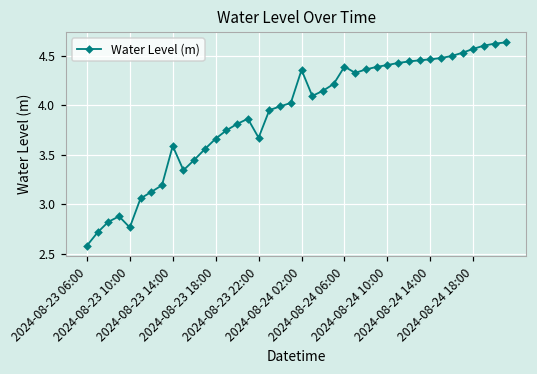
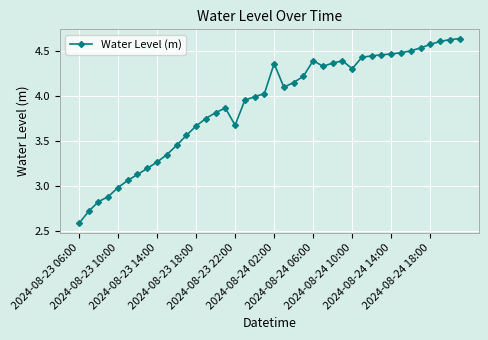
2024-08-23 10:00: 2.8 -> 3.0
2024-08-23 14:00: 3.6 -> 3.3
2024-08-24 10:00: 4.4 -> 4.3
